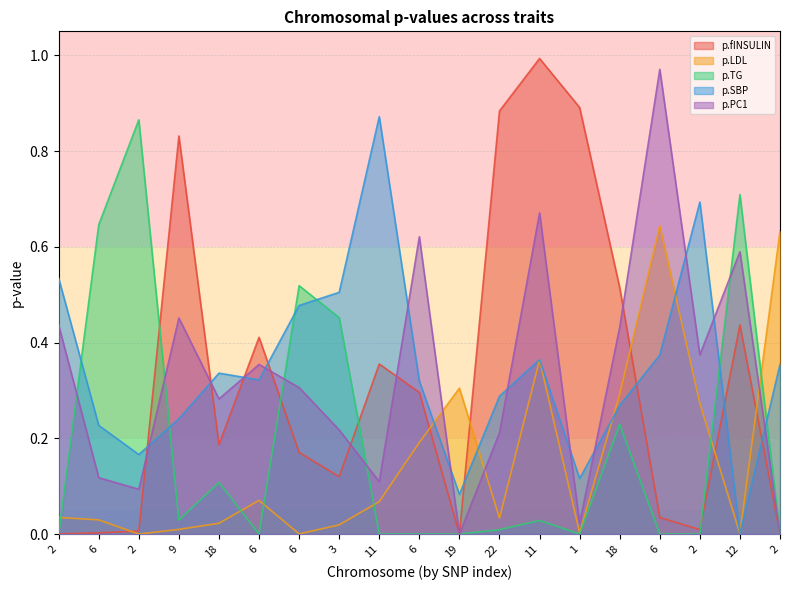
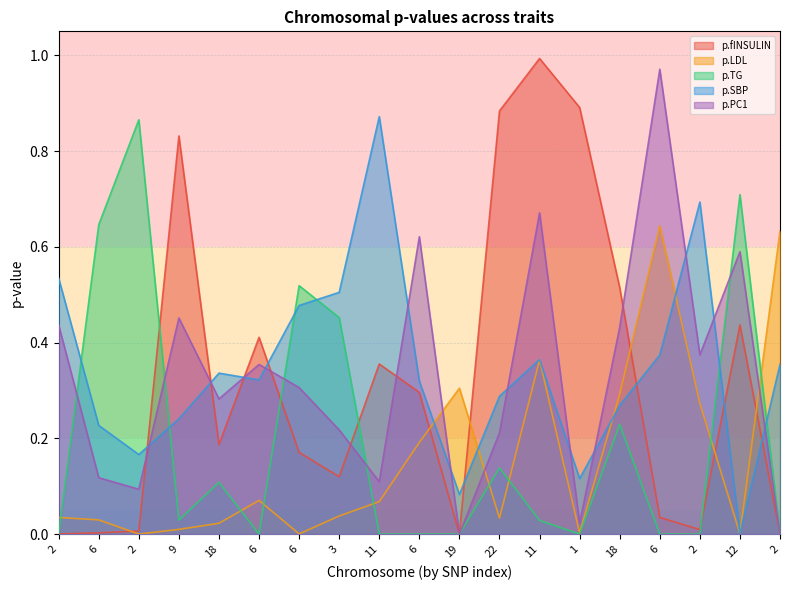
p.LDL, 3: 0.02 -> 0.04
p.TG, 22: 0.01 -> 0.14
